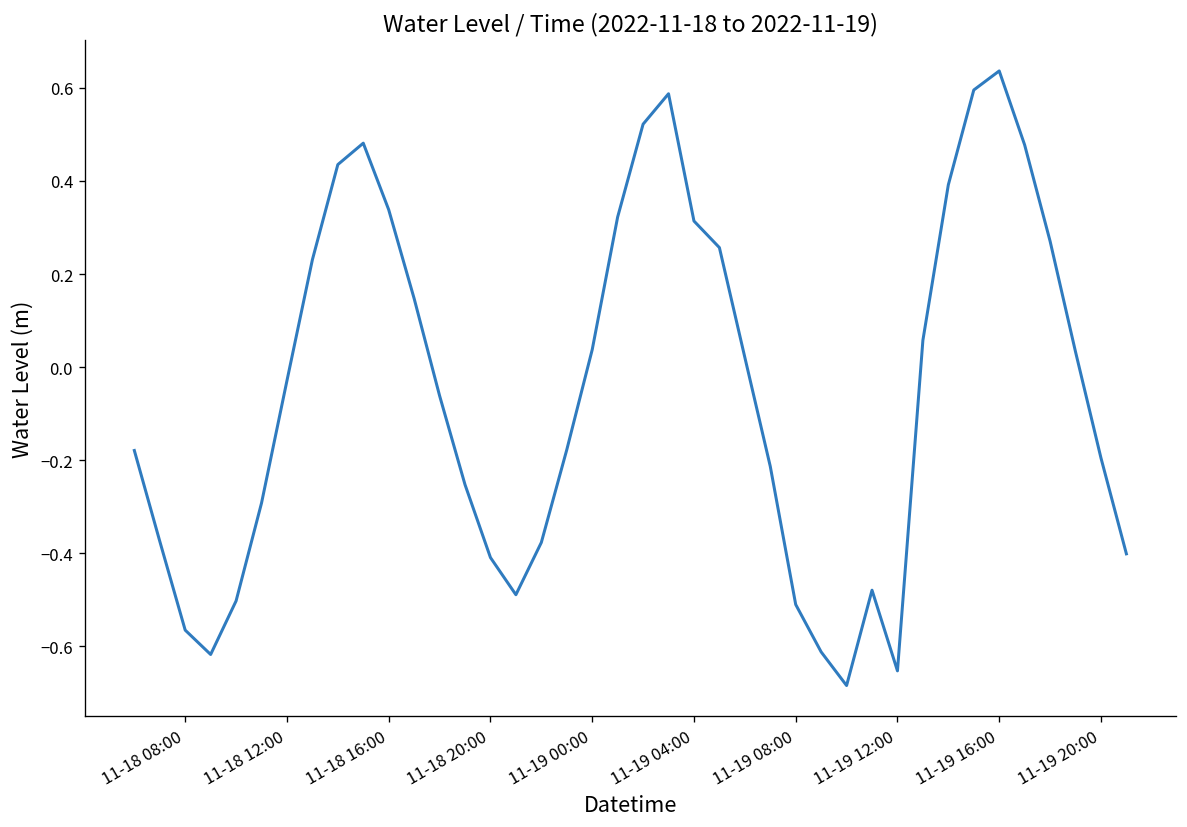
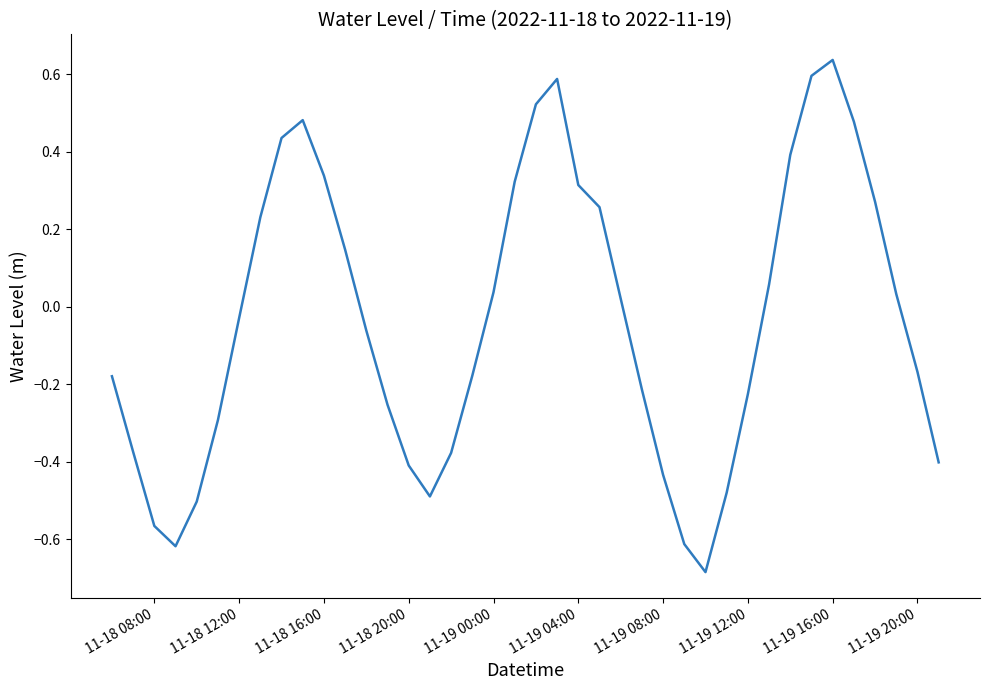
11-19 08:00: -0.51 -> -0.43
11-19 12:00: -0.65 -> -0.23
11-19 20:00: -0.20 -> -0.17
